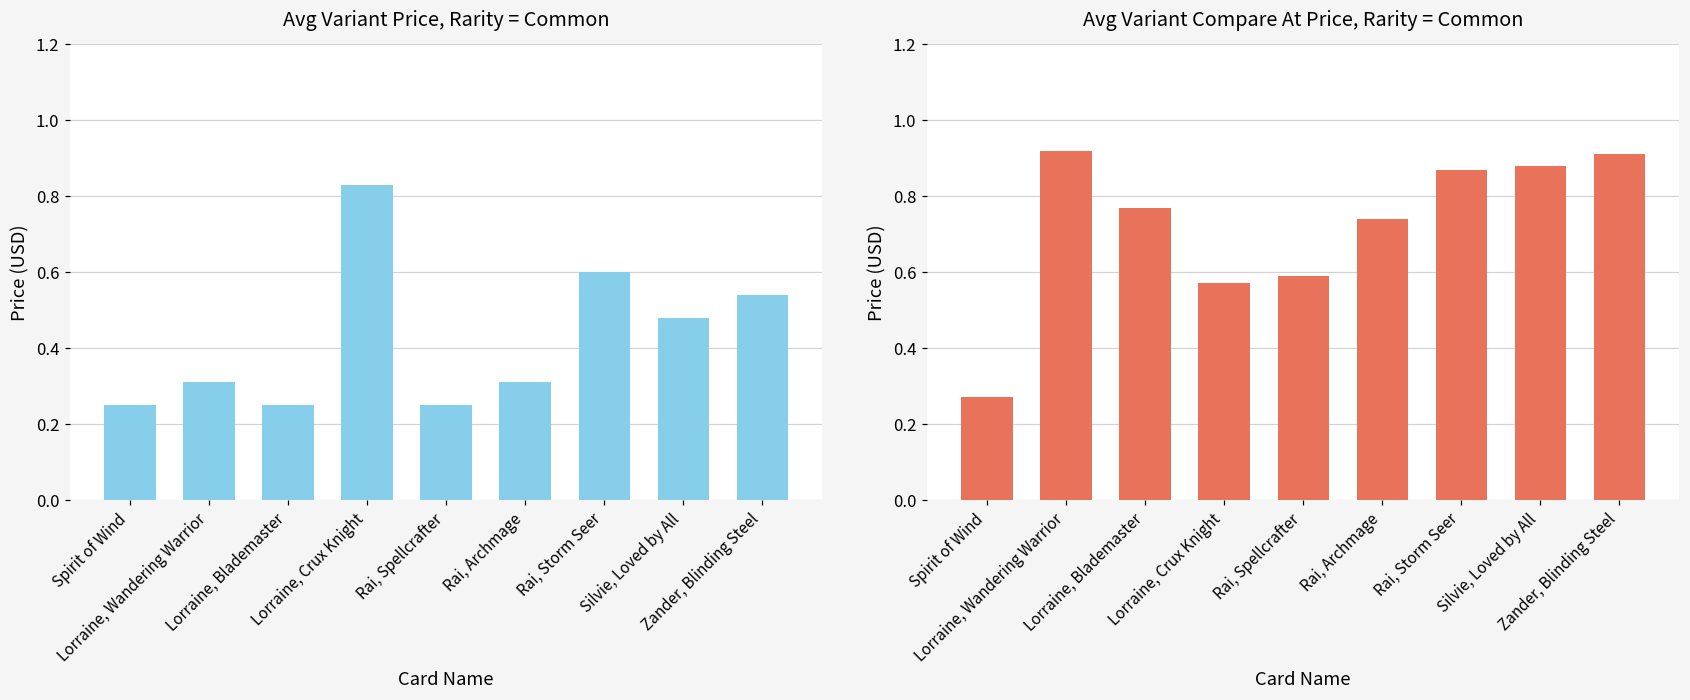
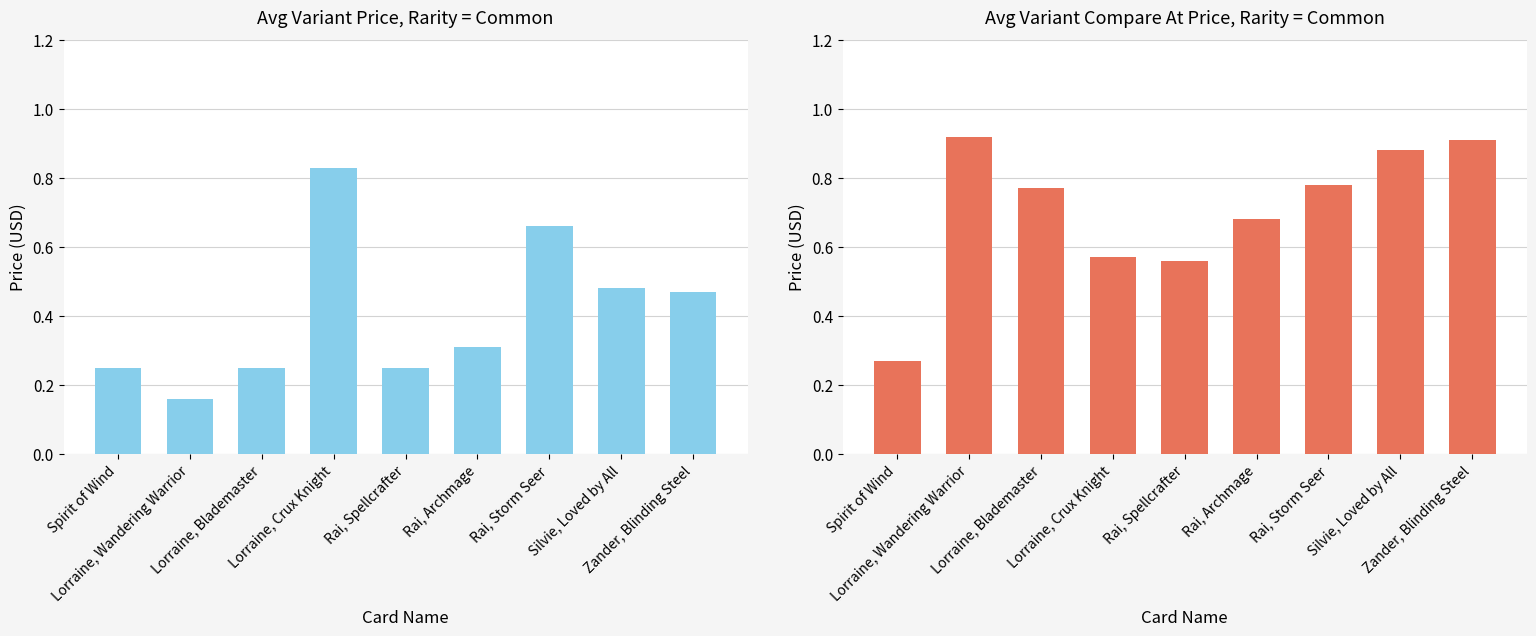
Avg Variant Price, Rarity = Common, Lorraine, Wandering Warrior: 0.31 -> 0.16
Avg Variant Price, Rarity = Common, Rai, Storm Seer: 0.60 -> 0.66
Avg Variant Price, Rarity = Common, Zander, Blinding Steel: 0.54 -> 0.47
Avg Variant Compare At Price, Rarity = Common, Rai, Spellcrafter: 0.59 -> 0.56
Avg Variant Compare At Price, Rarity = Common, Rai, Archmage: 0.74 -> 0.68
Avg Variant Compare At Price, Rarity = Common, Rai, Storm Seer: 0.87 -> 0.78
